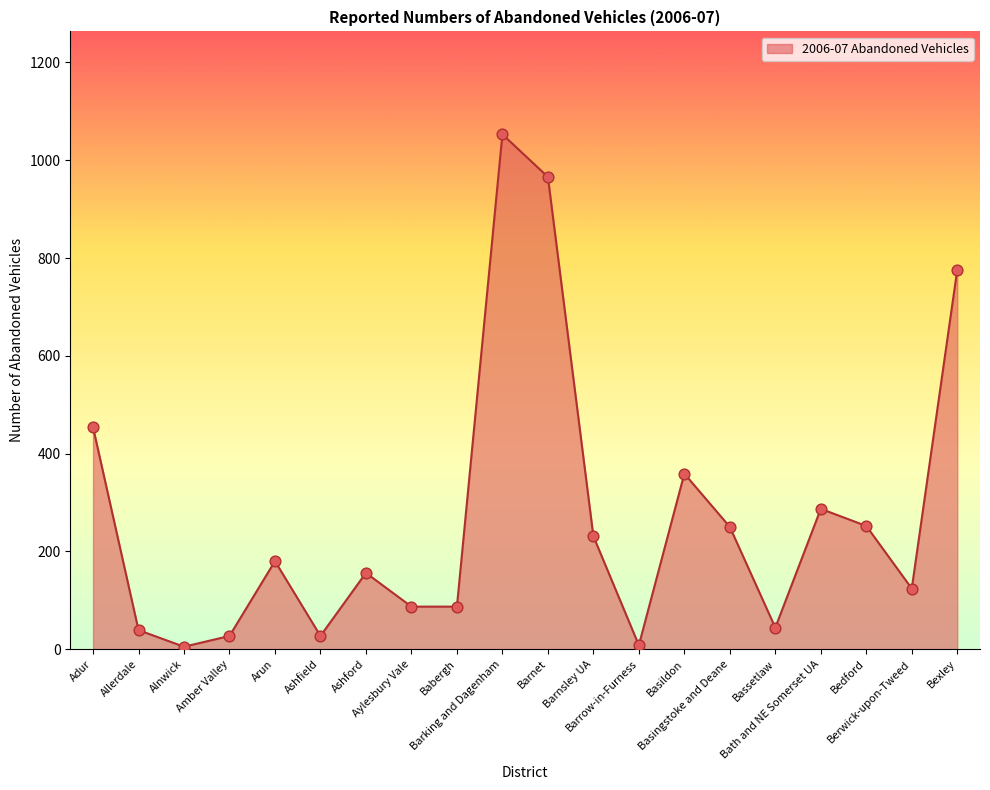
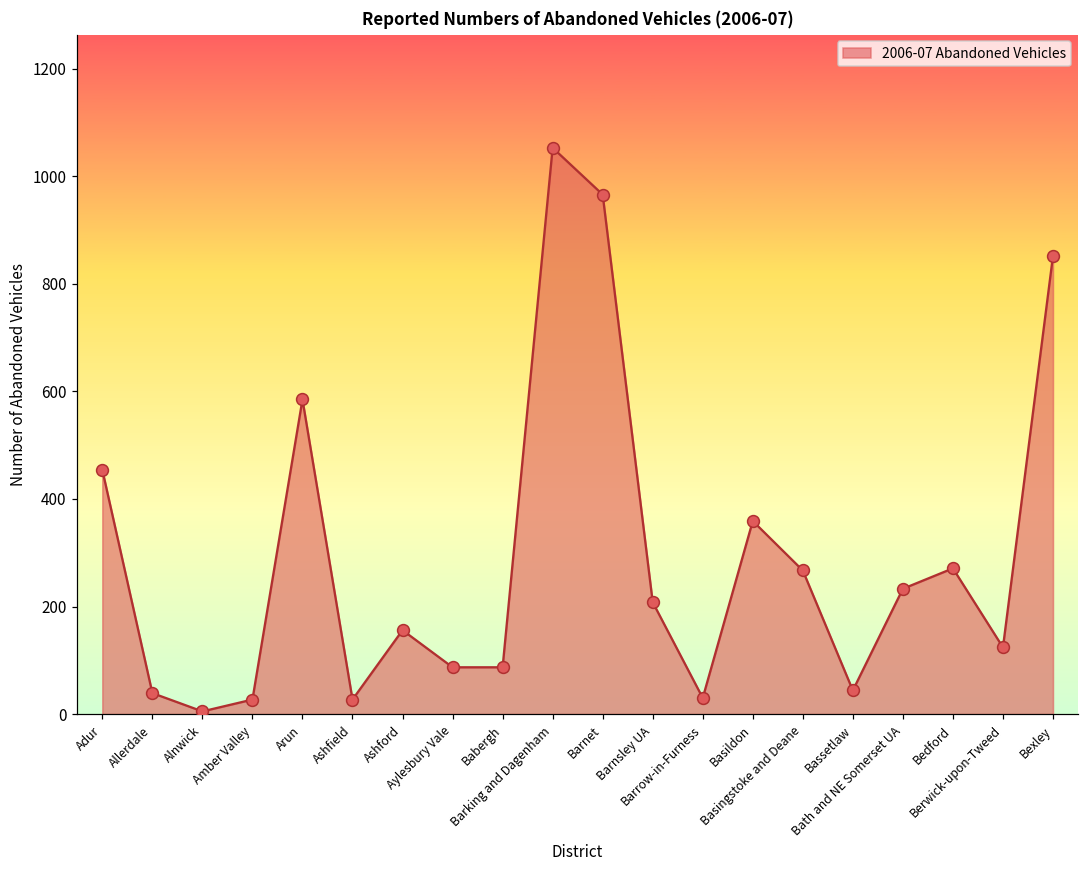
Arun: 180 -> 590
Barnsley UA: 230 -> 210
Barrow-in-Furness: 10 -> 30
Basingstoke and Deane: 250 -> 270
Bath and NE Somerset UA: 290 -> 230
Bedford: 250 -> 270
Bexley: 780 -> 850
